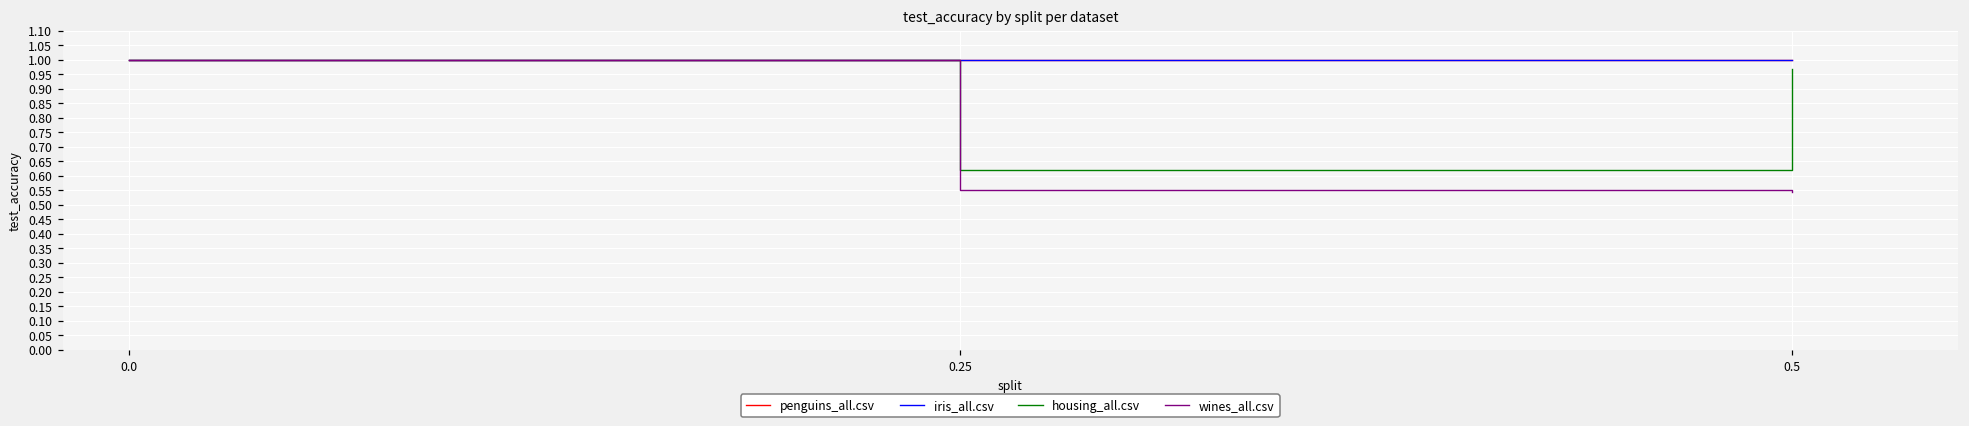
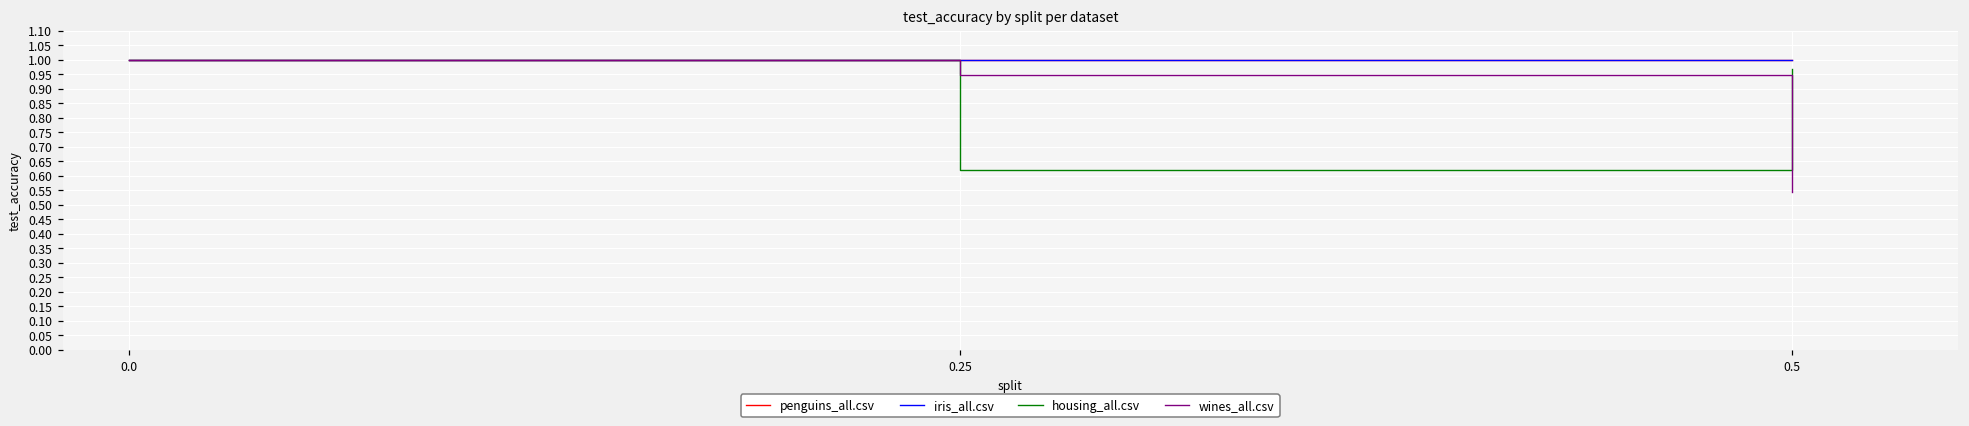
wines_all.csv, 0.25: 0.55 -> 0.95
